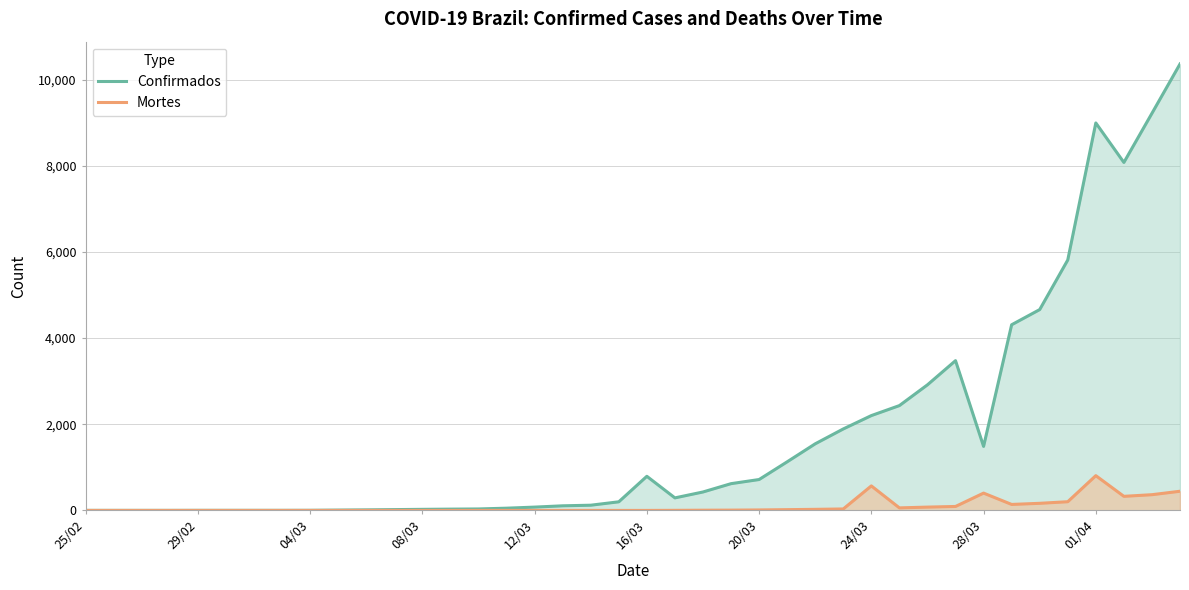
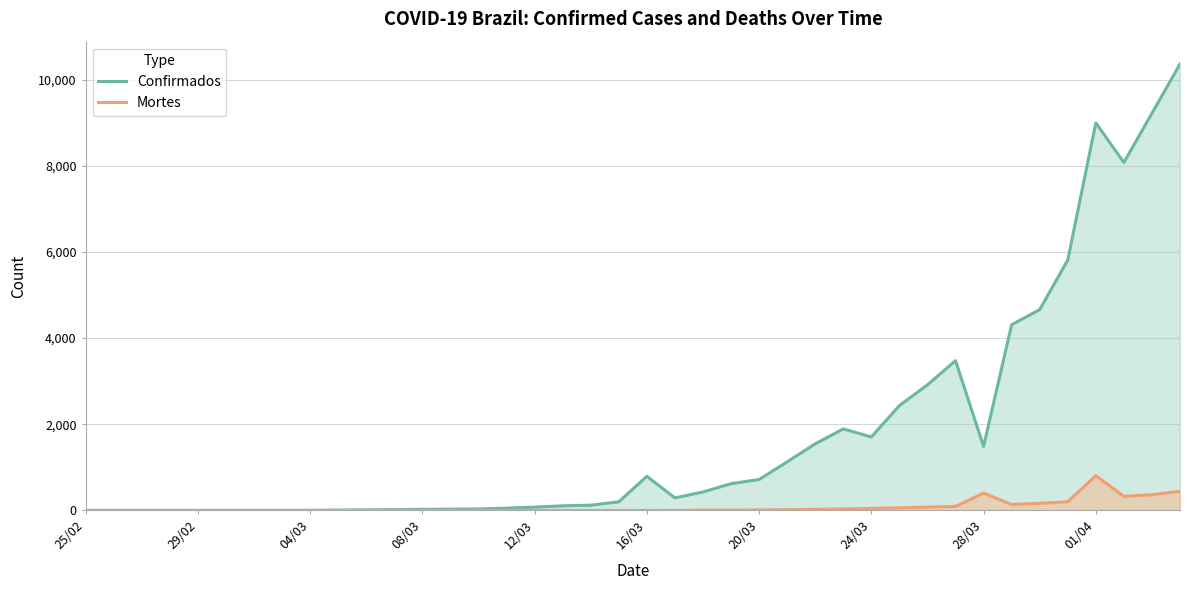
Confirmados, 24/03: 2,200 -> 1,700
Mortes, 24/03: 600 -> 0
